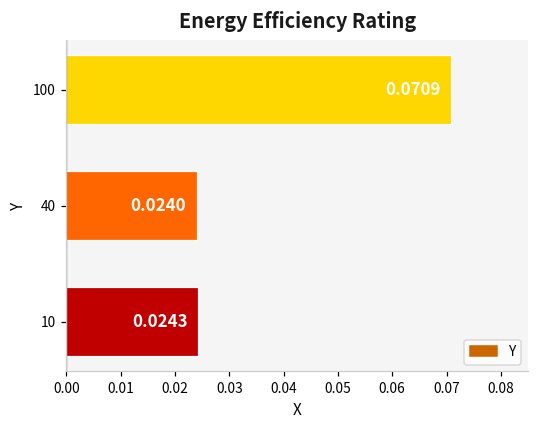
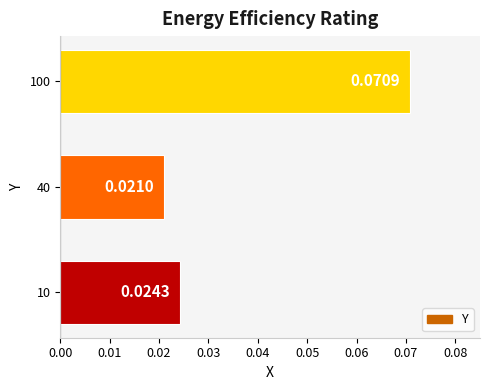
40: 0.0240 -> 0.0210
